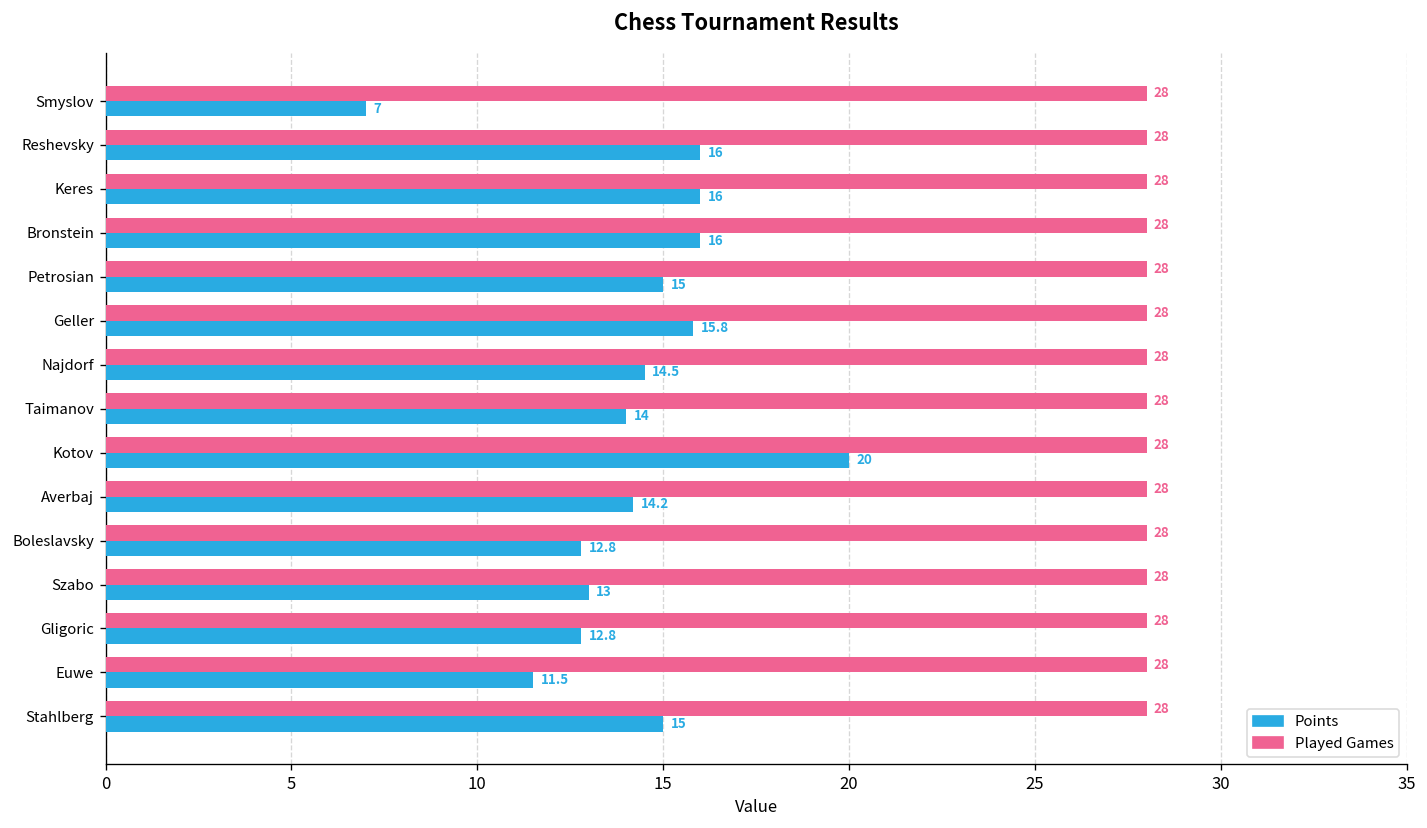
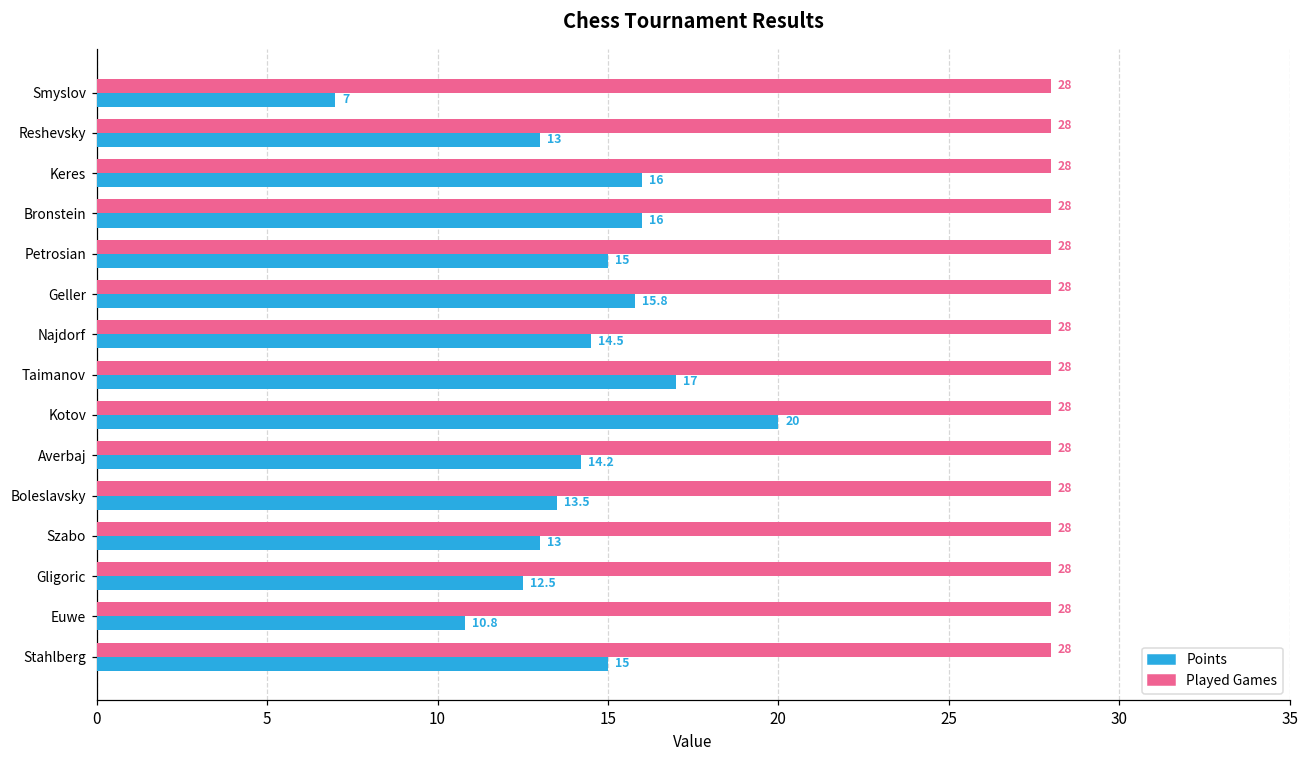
Points, Reshevsky: 16 -> 13
Points, Taimanov: 14 -> 17
Points, Boleslavsky: 12.8 -> 13.5
Points, Gligoric: 12.8 -> 12.5
Points, Euwe: 11.5 -> 10.8
